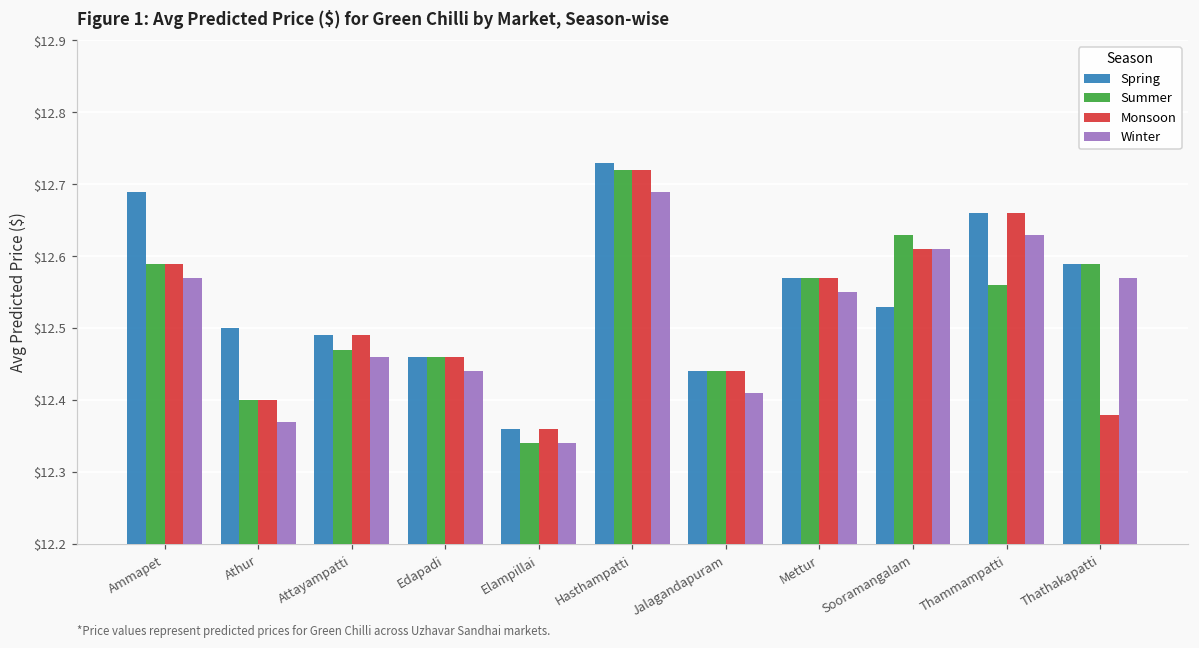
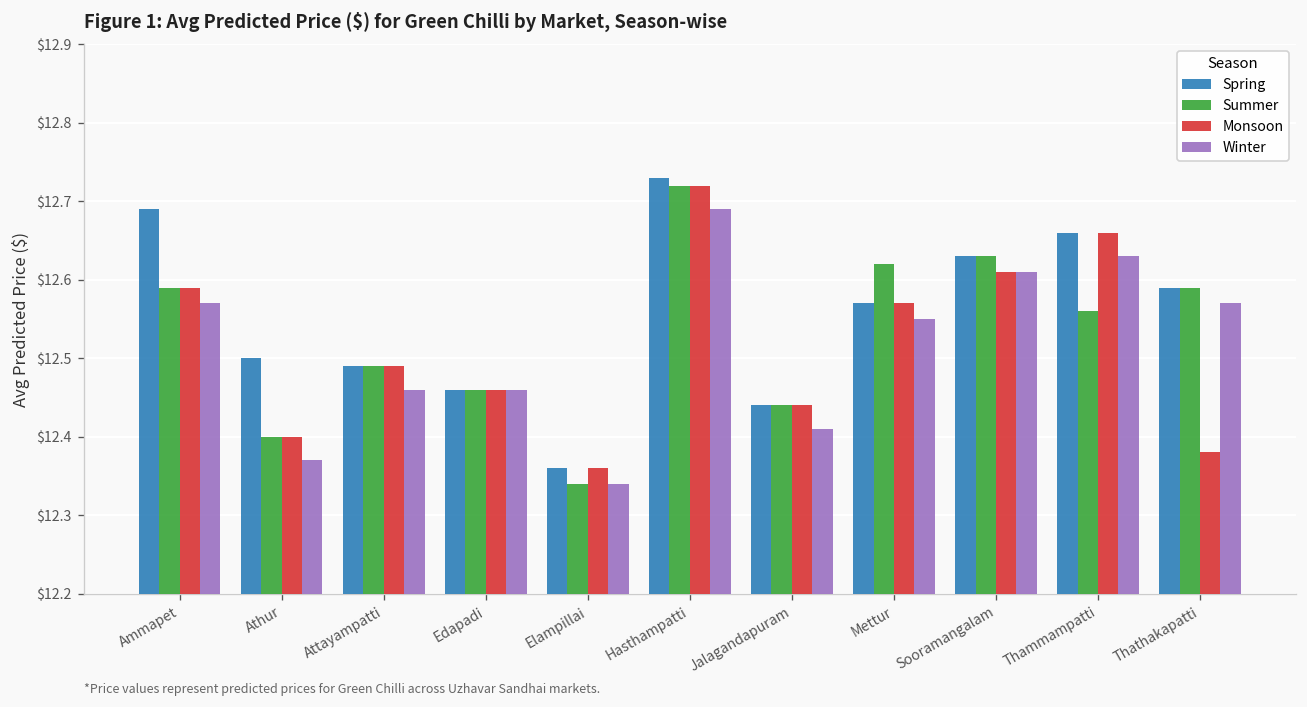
Summer, Attayampatti: $12.47 -> $12.49
Winter, Edapadi: $12.44 -> $12.46
Summer, Mettur: $12.57 -> $12.62
Spring, Sooramangalam: $12.53 -> $12.63
